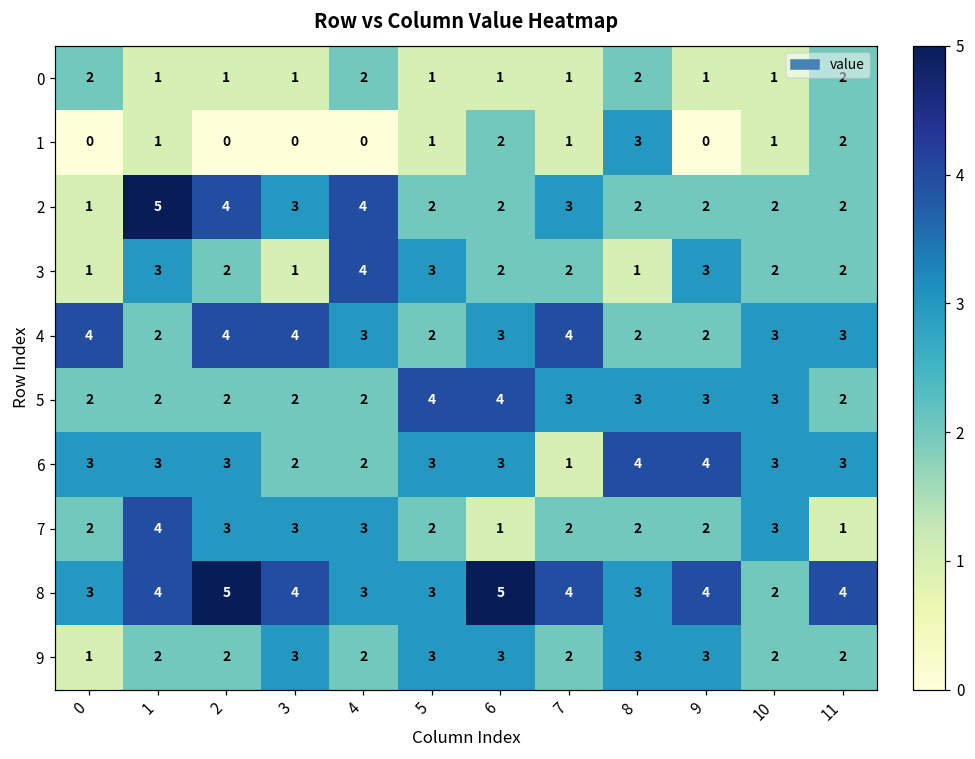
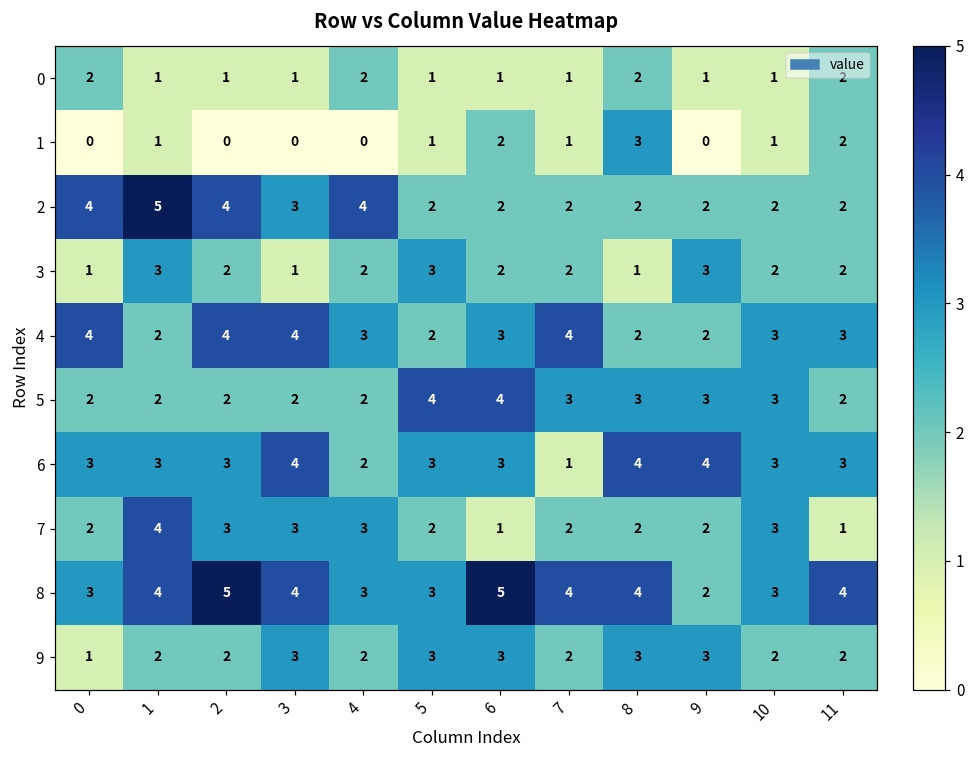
2, 0: 1 -> 4
2, 7: 3 -> 2
3, 4: 4 -> 2
6, 3: 2 -> 4
8, 8: 3 -> 4
8, 9: 4 -> 2
8, 10: 2 -> 3
